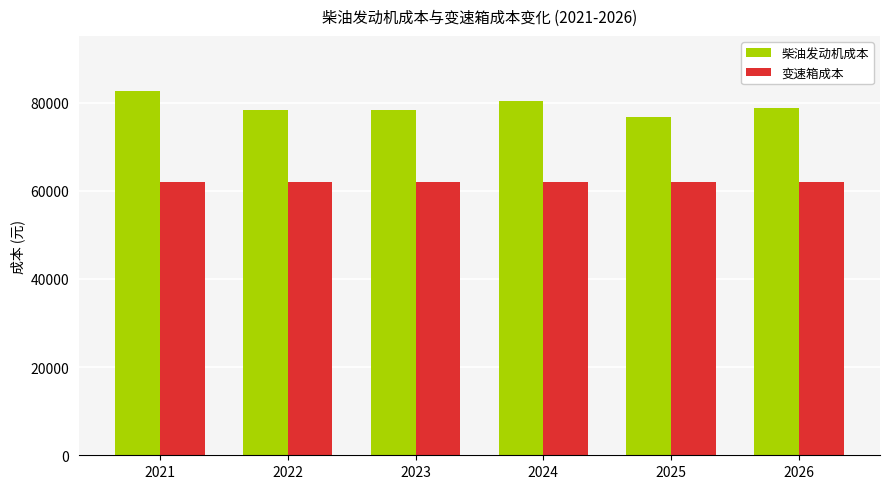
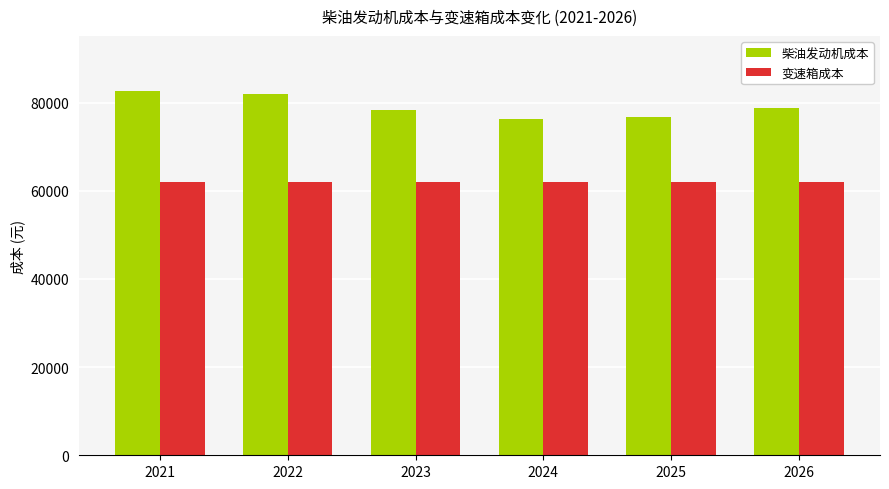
柴油发动机成本, 2022: 78000 -> 82000
柴油发动机成本, 2024: 80000 -> 76000
